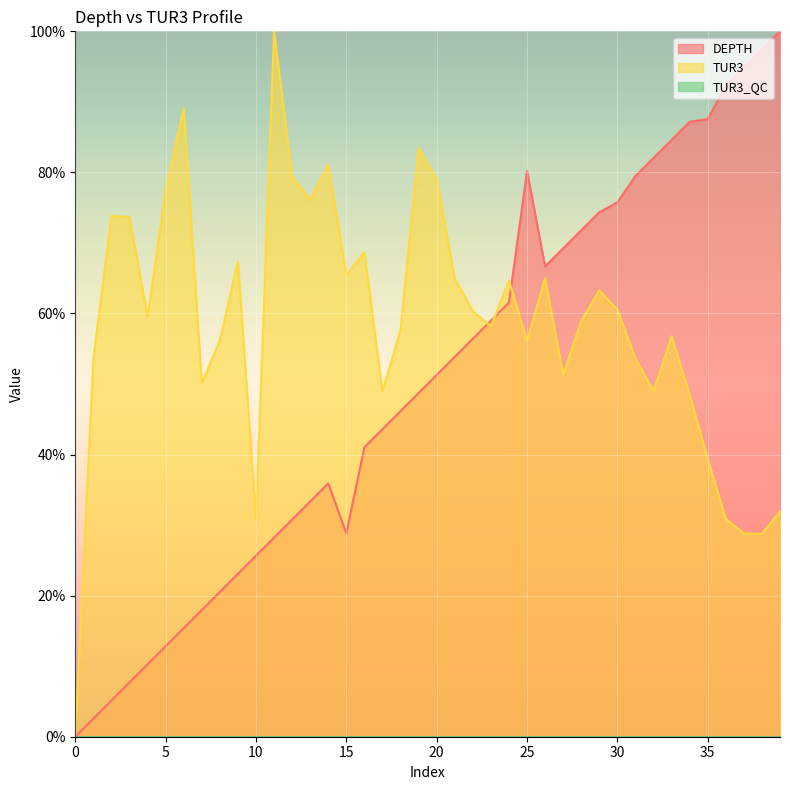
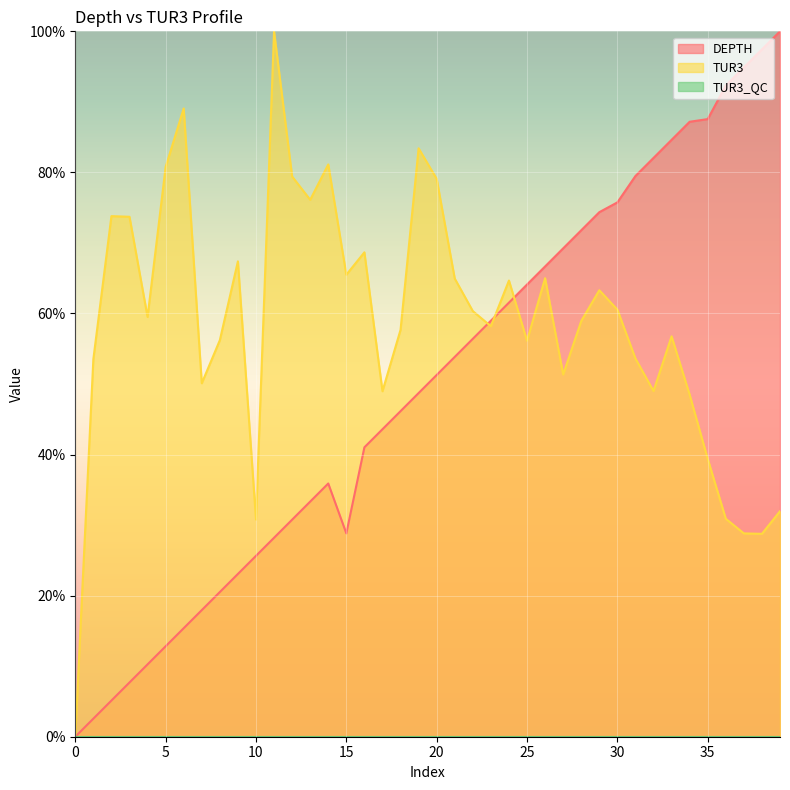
TUR3, 5: 78% -> 81%
DEPTH, 25: 80% -> 64%
